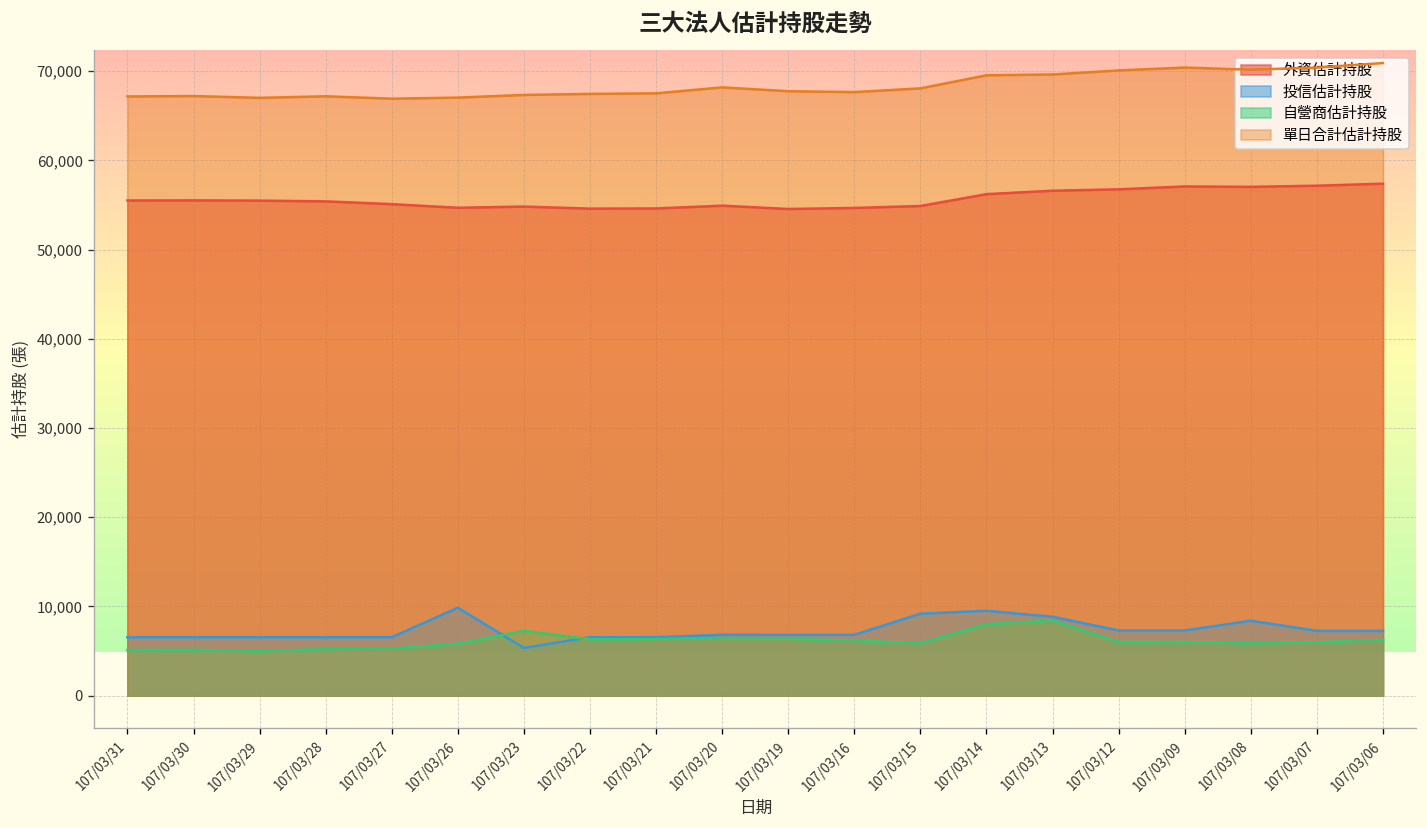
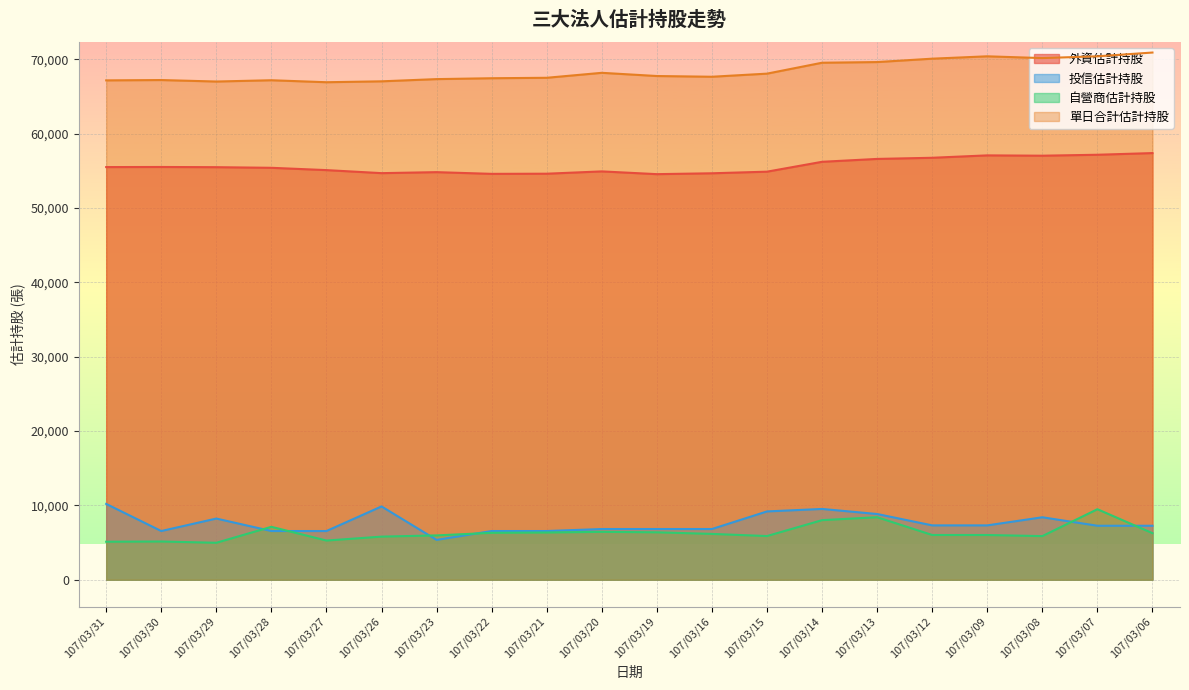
投信估計持股, 107/03/31: 7,000 -> 10,000
投信估計持股, 107/03/29: 7,000 -> 8,000
自營商估計持股, 107/03/28: 5,000 -> 7,000
自營商估計持股, 107/03/23: 7,000 -> 6,000
自營商估計持股, 107/03/07: 6,000 -> 9,000
